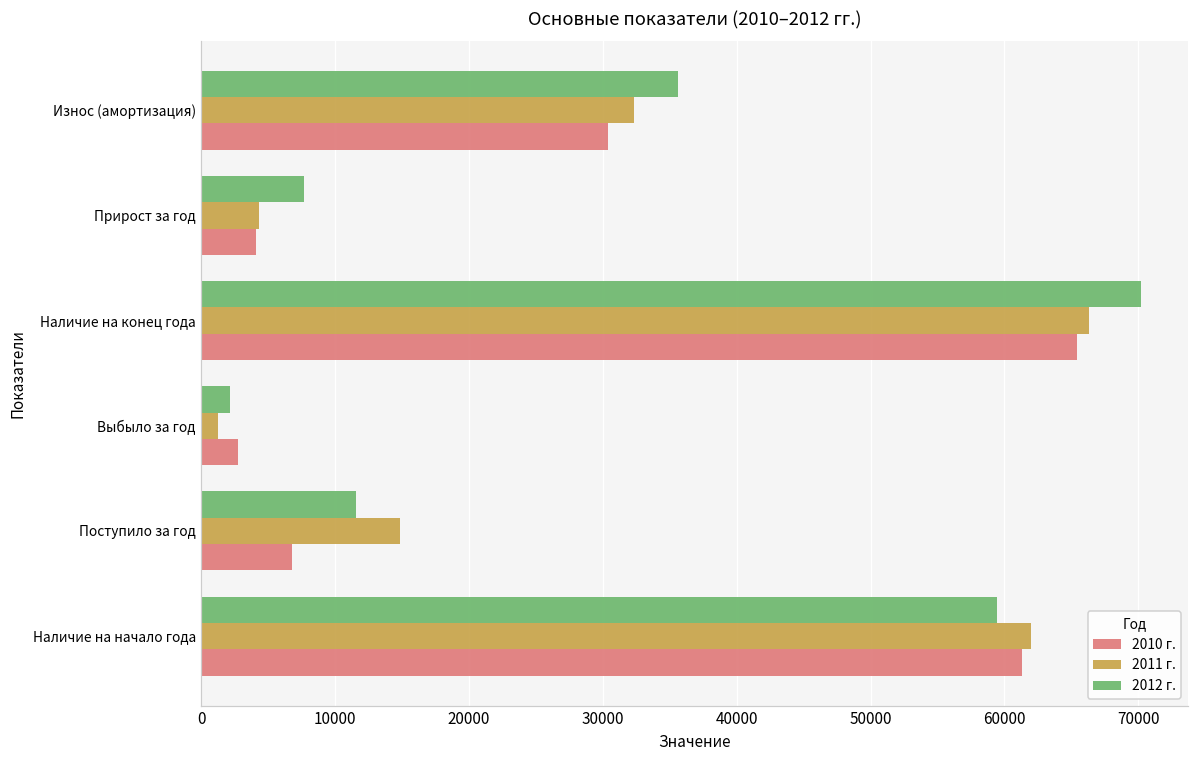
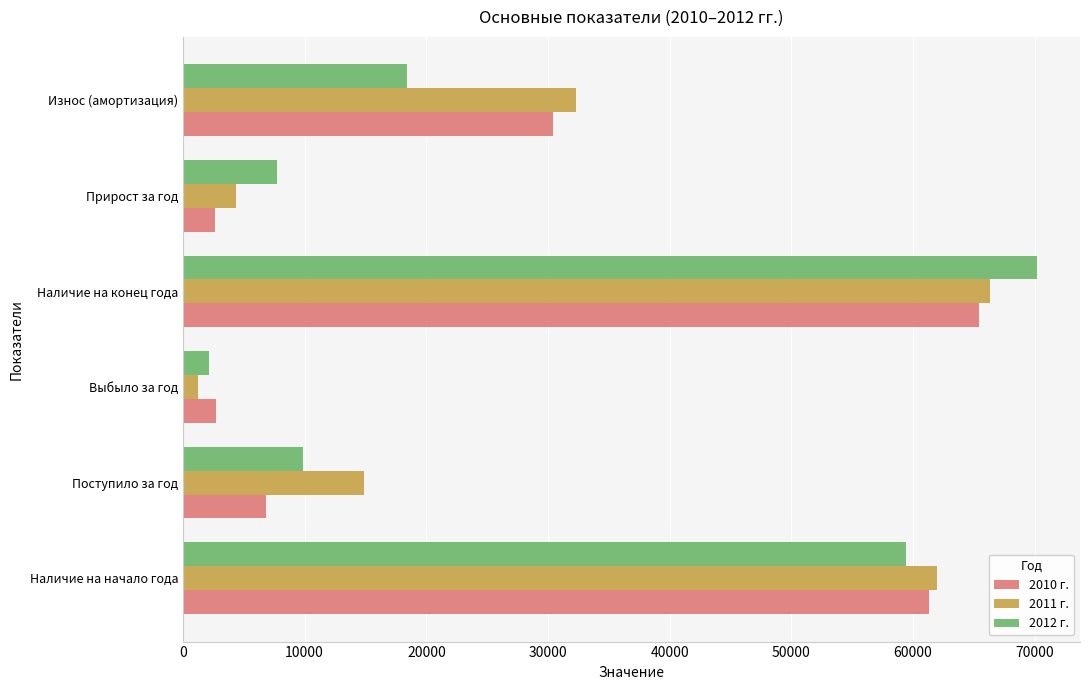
2012 г., Износ (амортизация): 35600 -> 18400
2010 г., Прирост за год: 4100 -> 2600
2012 г., Поступило за год: 11600 -> 9800
